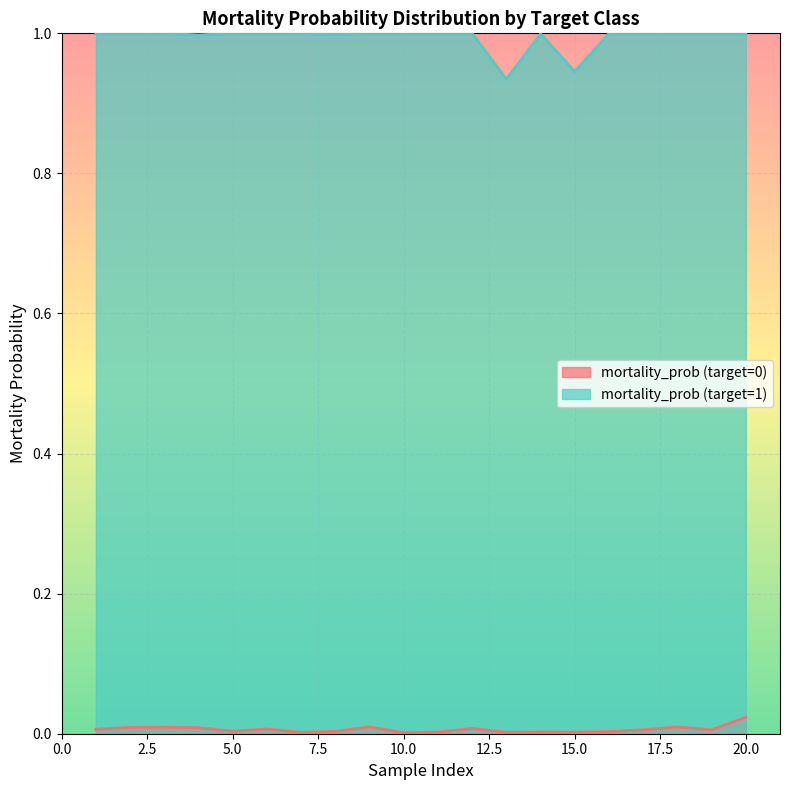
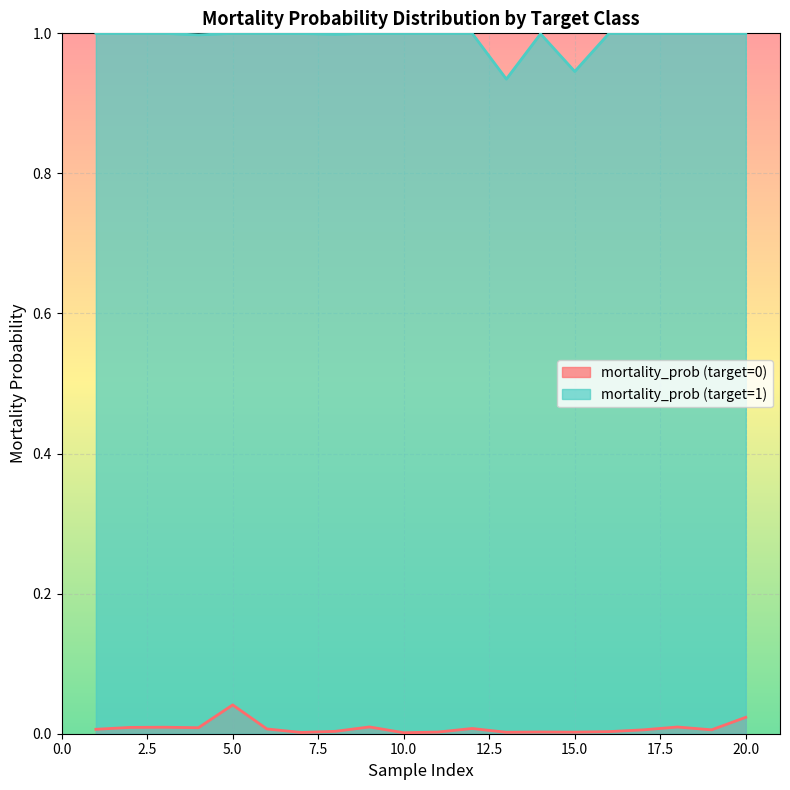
mortality_prob (target=0), 5.0: 0.00 -> 0.04
